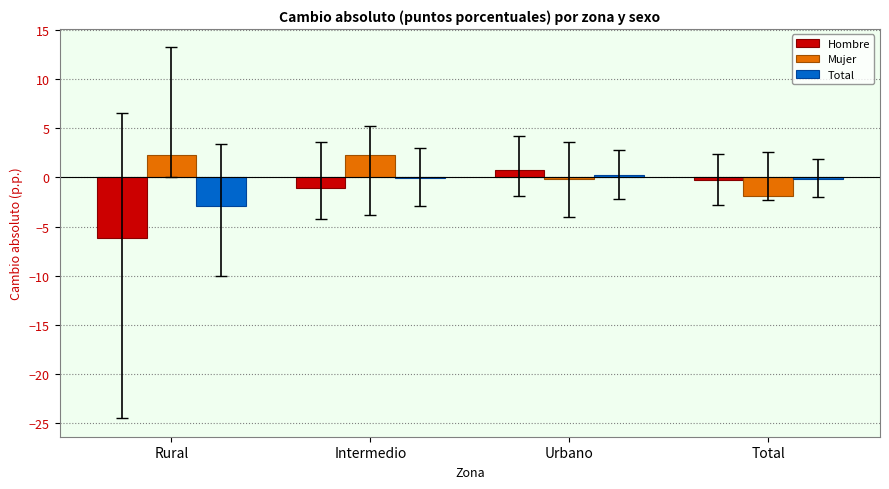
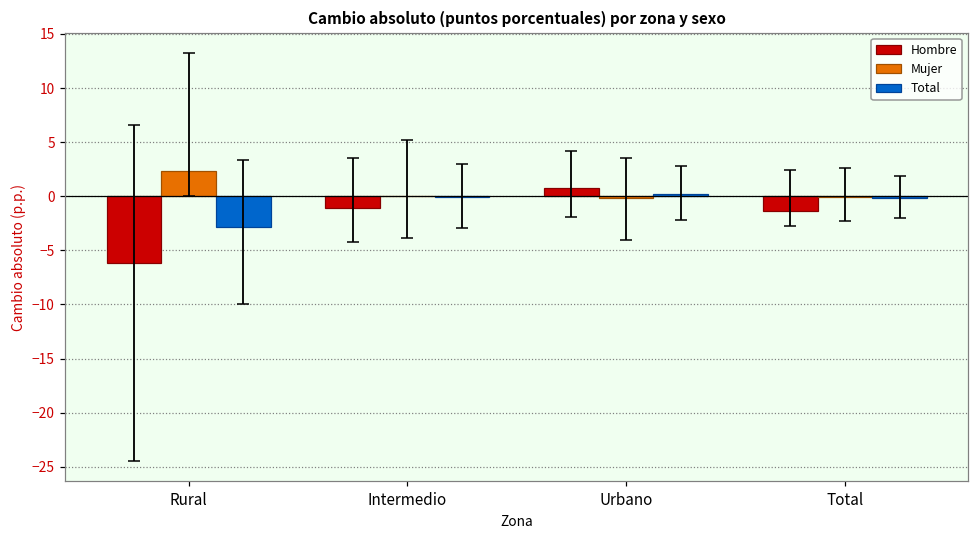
Mujer, Intermedio: 2 -> 0
Hombre, Total: 0 -> -1
Mujer, Total: -2 -> 0
